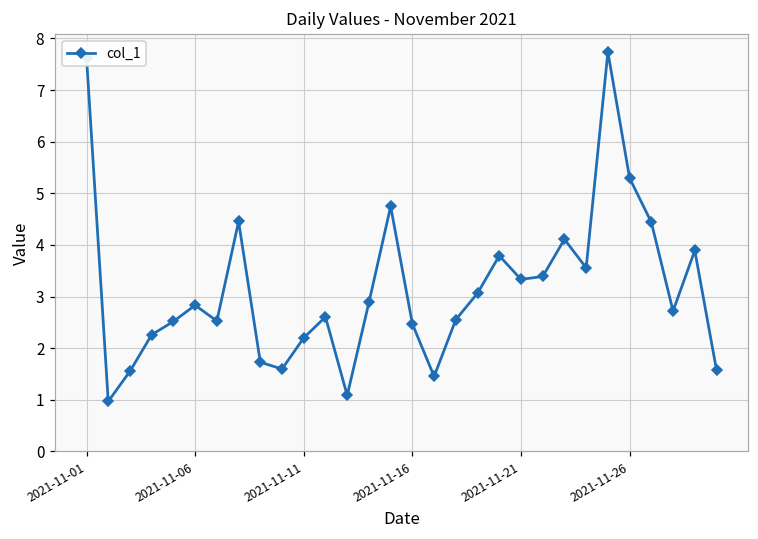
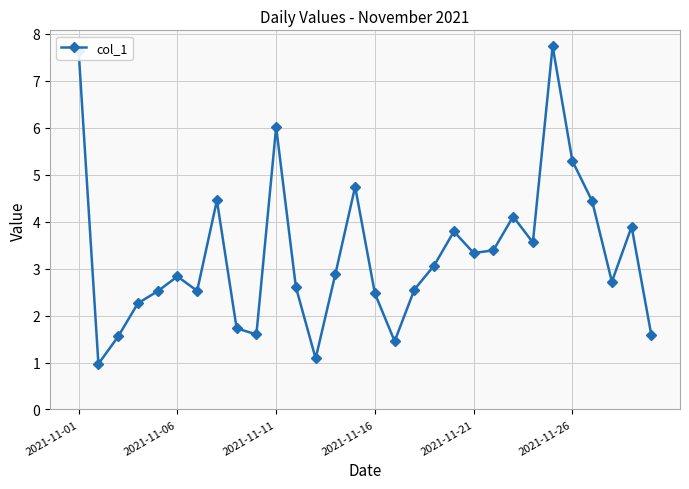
2021-11-11: 2.2 -> 6.0
